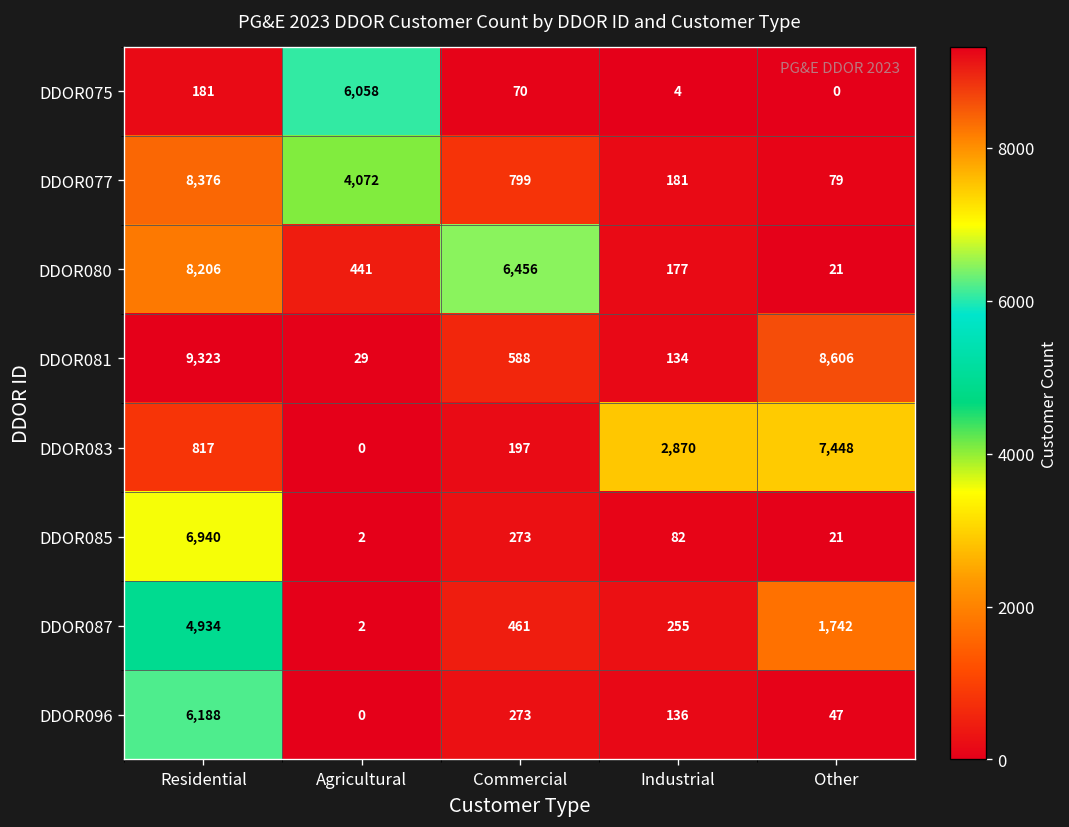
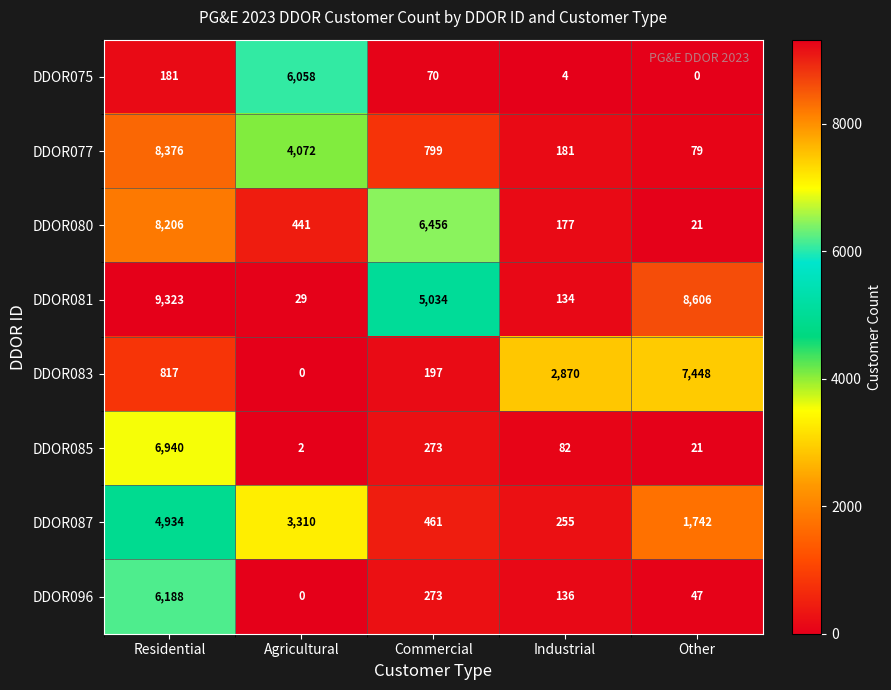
DDOR081, Commercial: 588 -> 5,034
DDOR087, Agricultural: 2 -> 3,310
